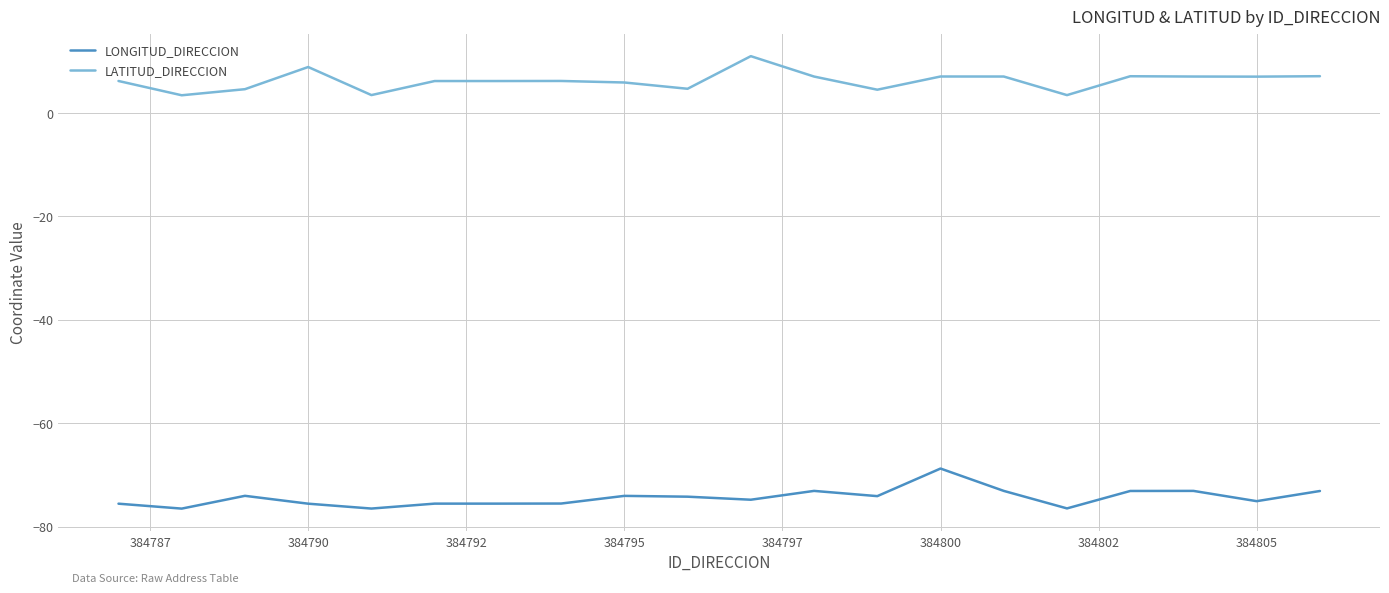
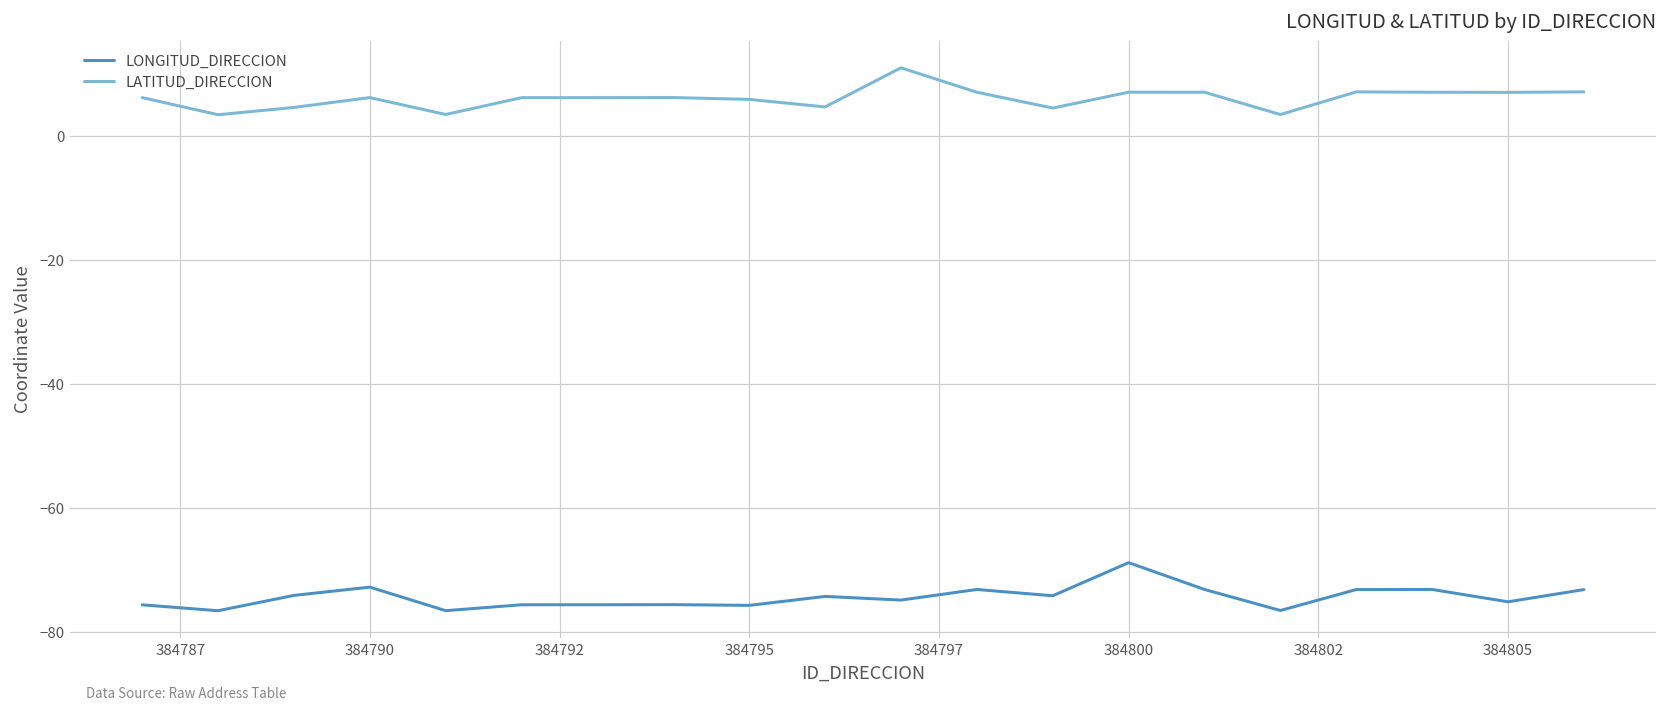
LONGITUD_DIRECCION, 384790: -76 -> -73
LATITUD_DIRECCION, 384790: 9 -> 6
LONGITUD_DIRECCION, 384795: -74 -> -76
